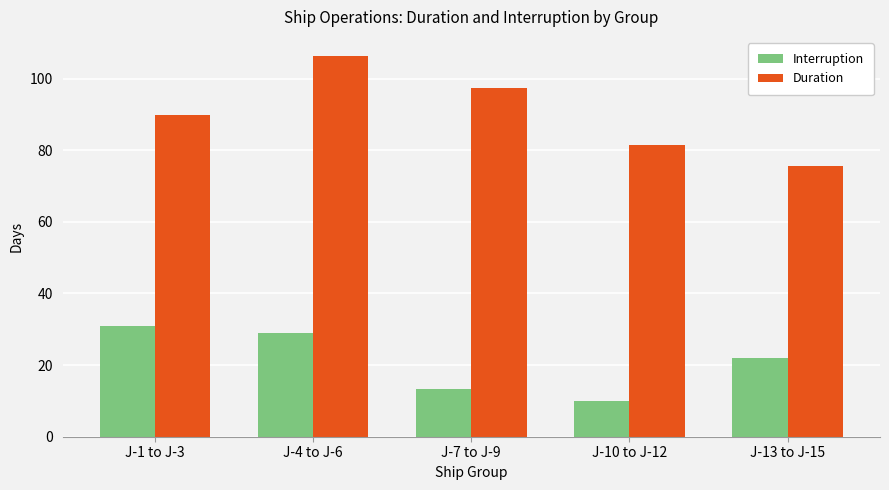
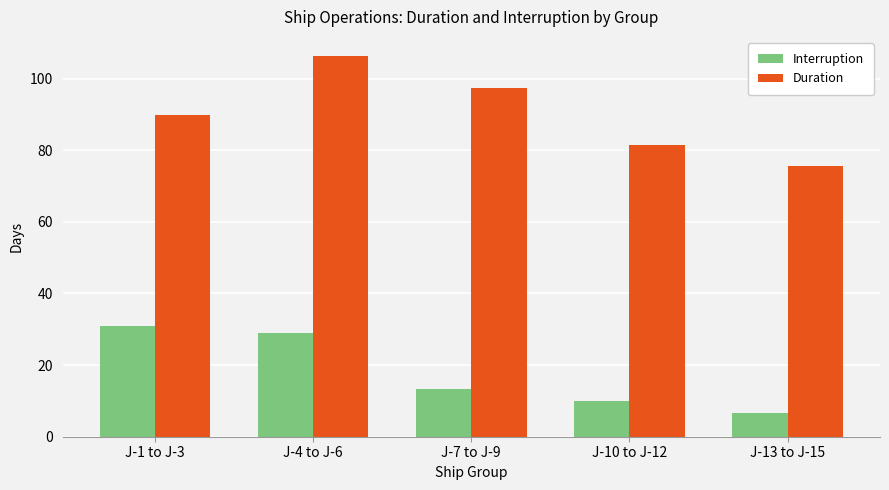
Interruption, J-13 to J-15: 22 -> 7
